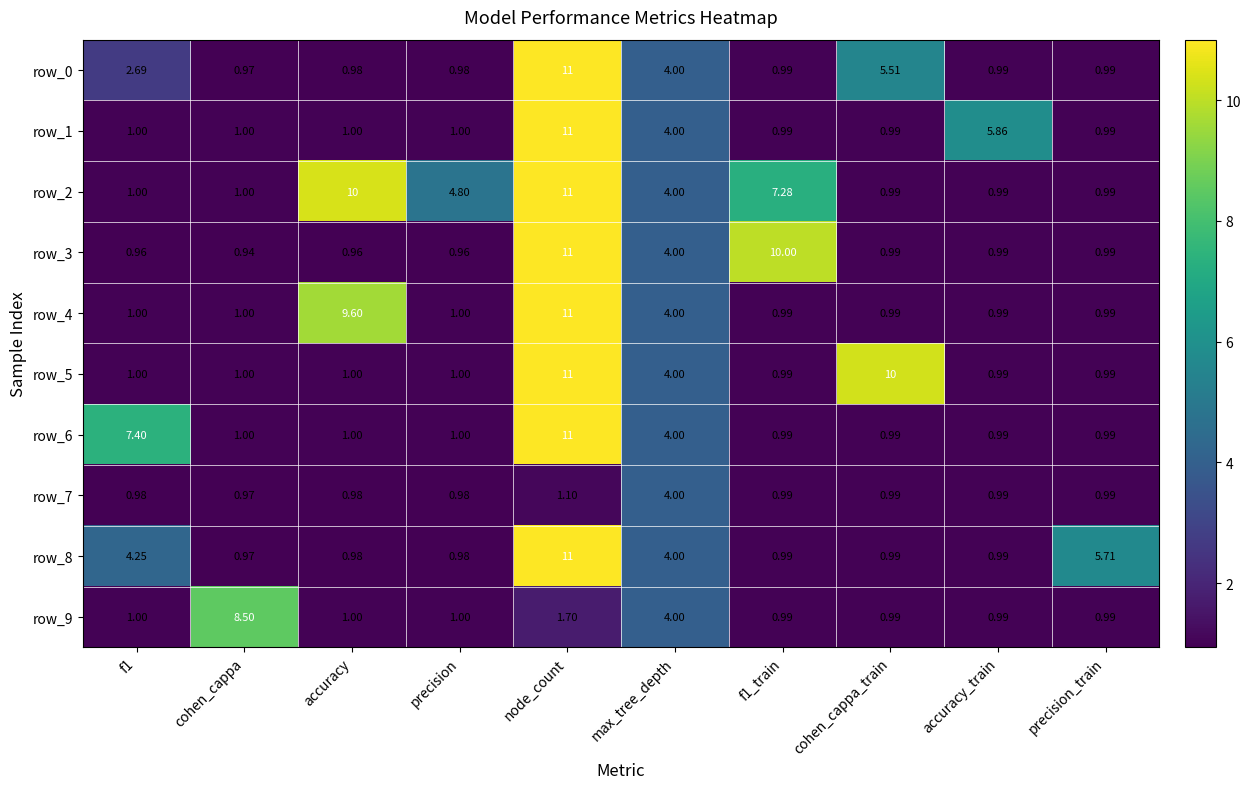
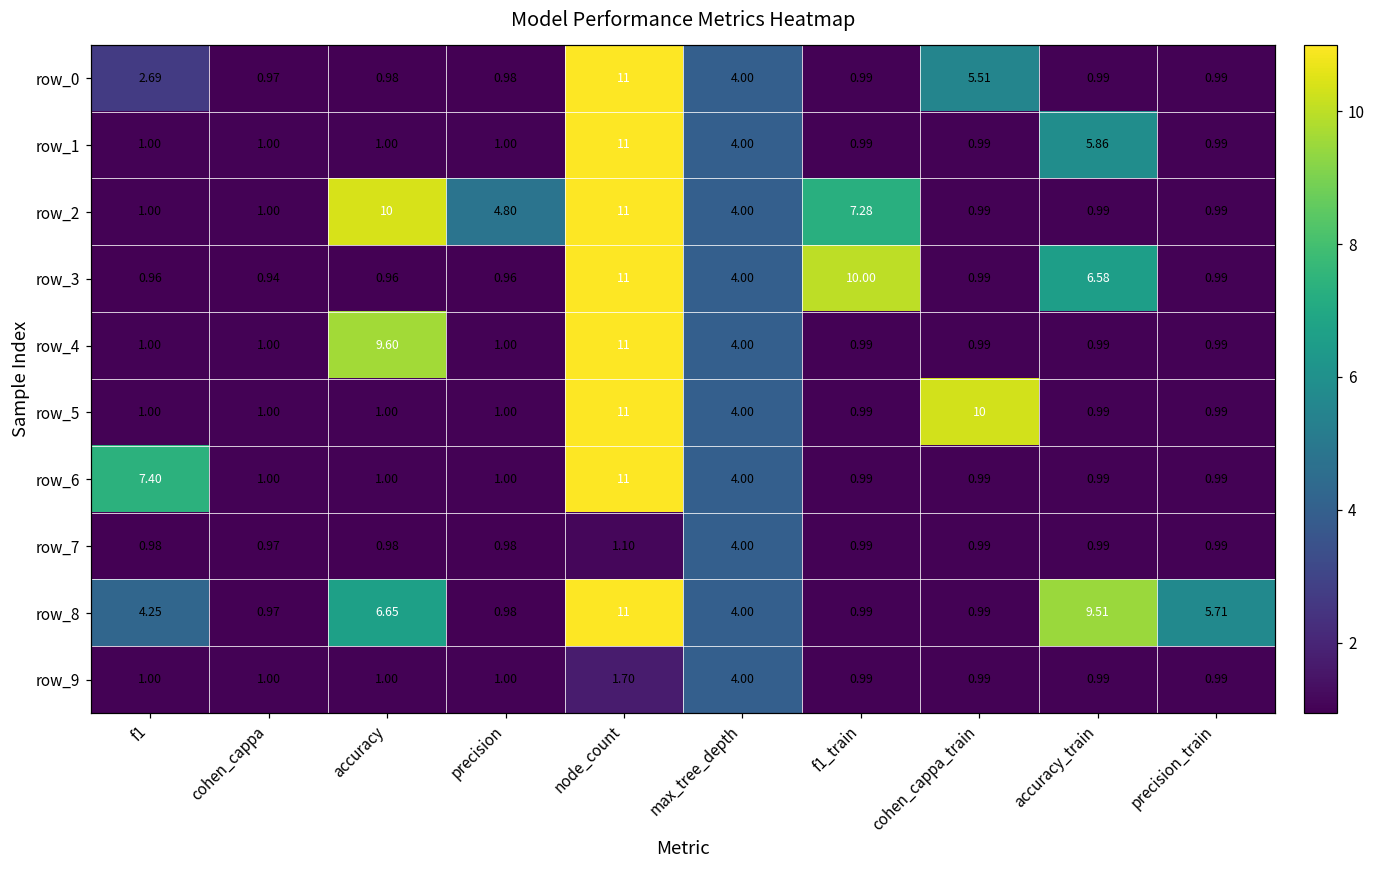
row_3, accuracy_train: 0.99 -> 6.58
row_8, accuracy: 0.98 -> 6.65
row_8, accuracy_train: 0.99 -> 9.51
row_9, cohen_cappa: 8.50 -> 1.00
